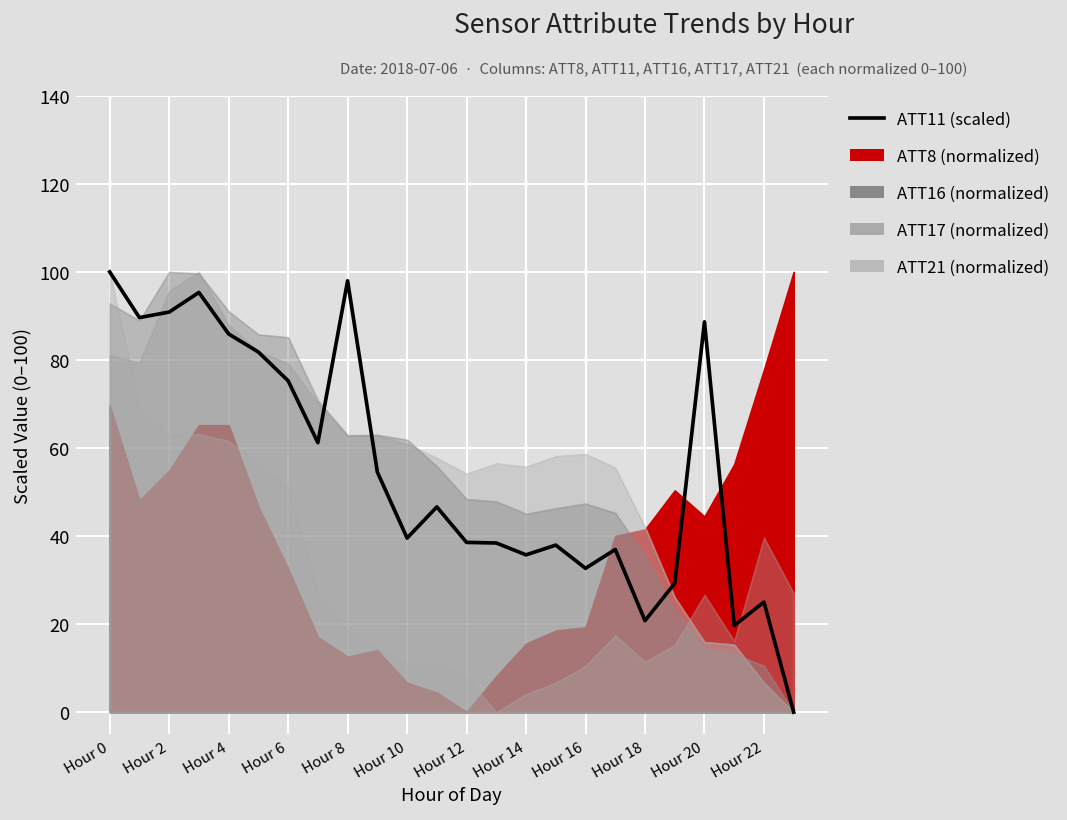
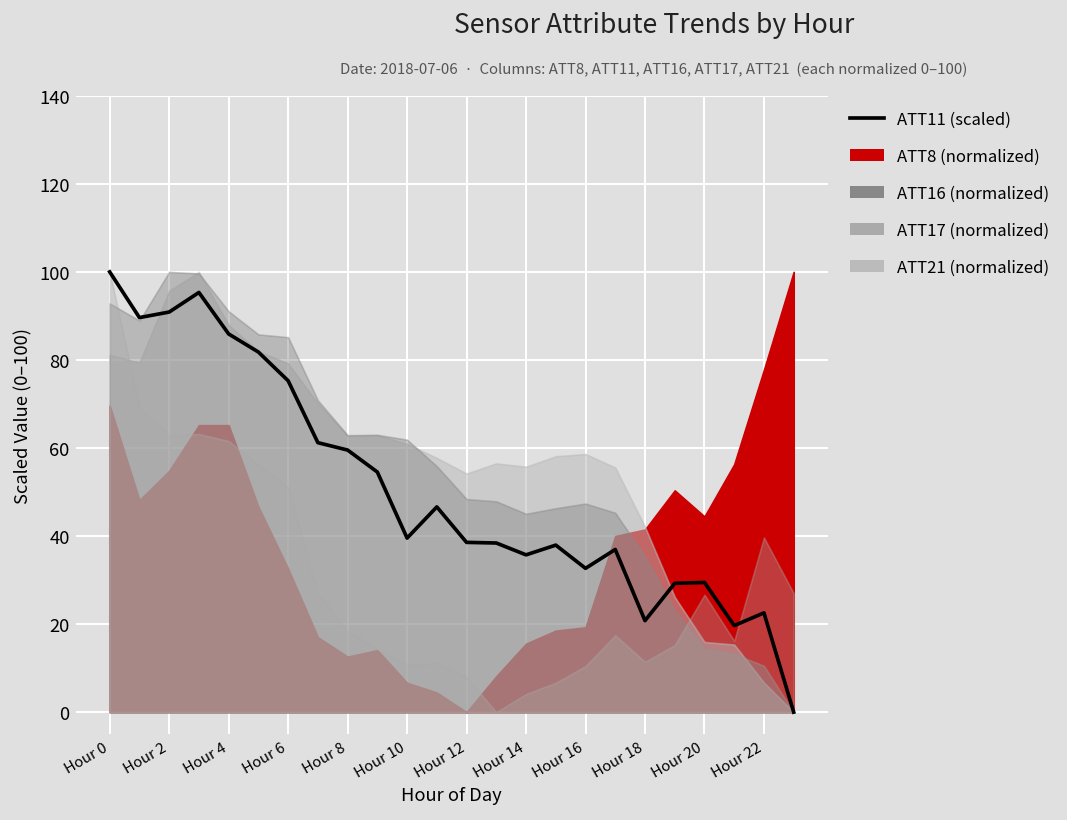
ATT11 (scaled), Hour 8: 98 -> 60
ATT11 (scaled), Hour 20: 89 -> 29
ATT11 (scaled), Hour 22: 25 -> 23
